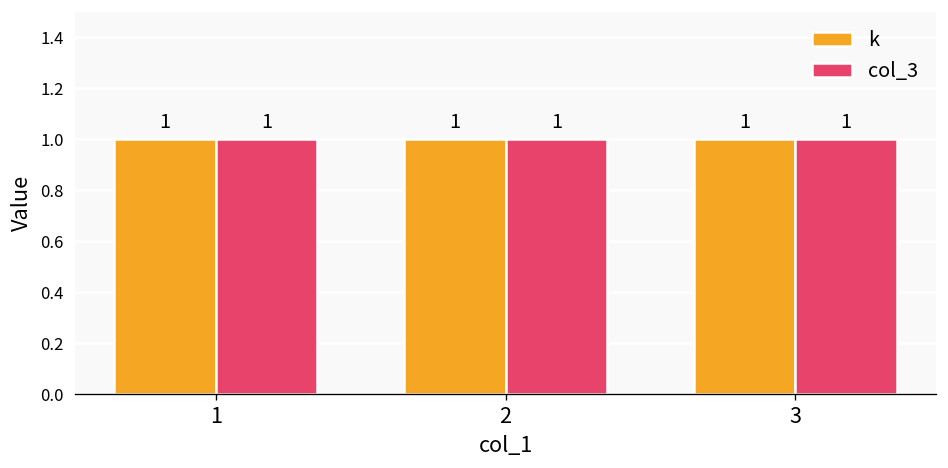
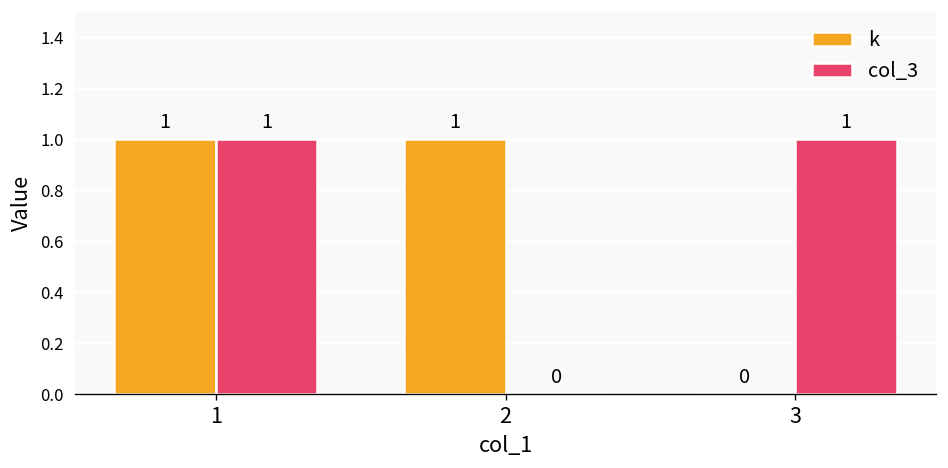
col_3, 2: 1 -> 0
k, 3: 1 -> 0
